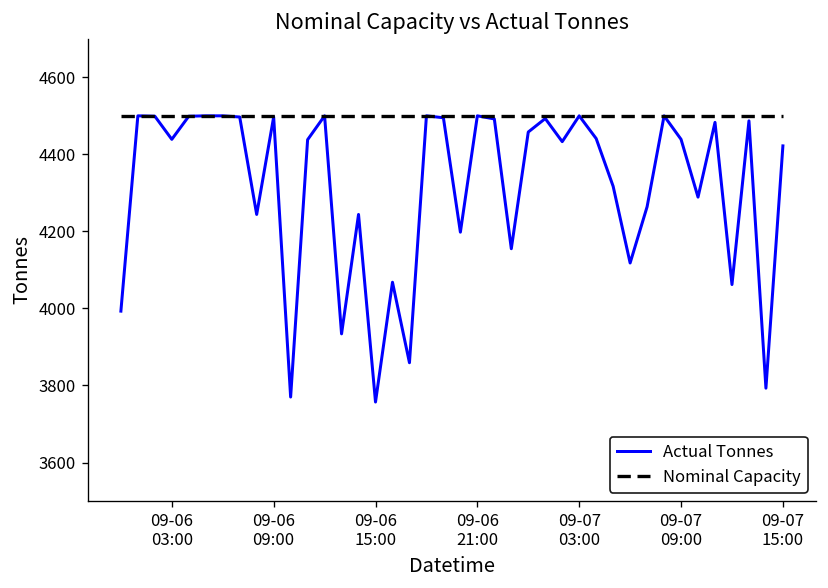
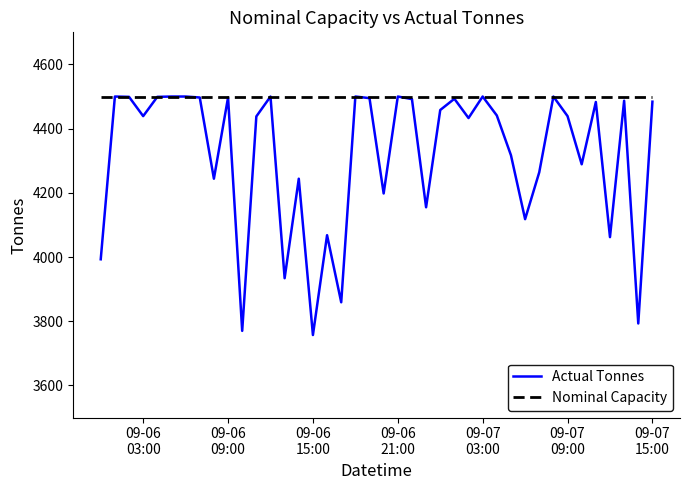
Actual Tonnes, 09-07 15:00: 4420 -> 4480
